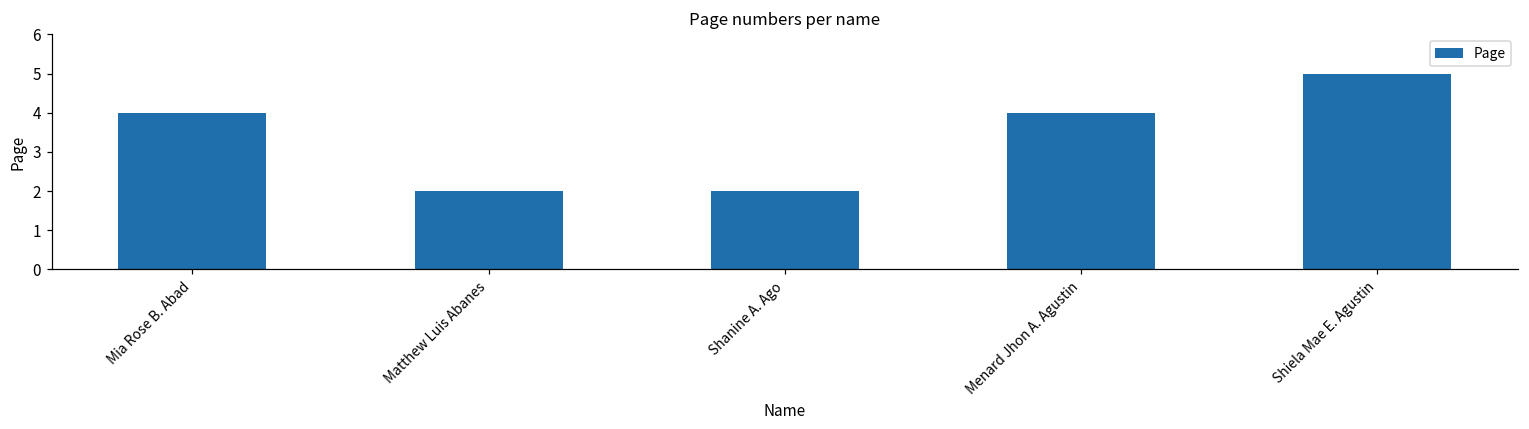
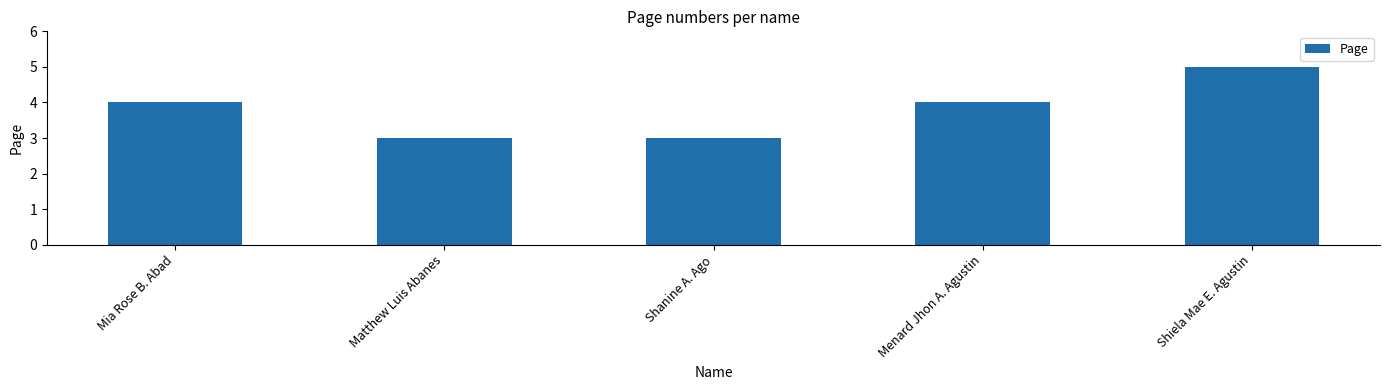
Matthew Luis Abanes: 2 -> 3
Shanine A. Ago: 2 -> 3
